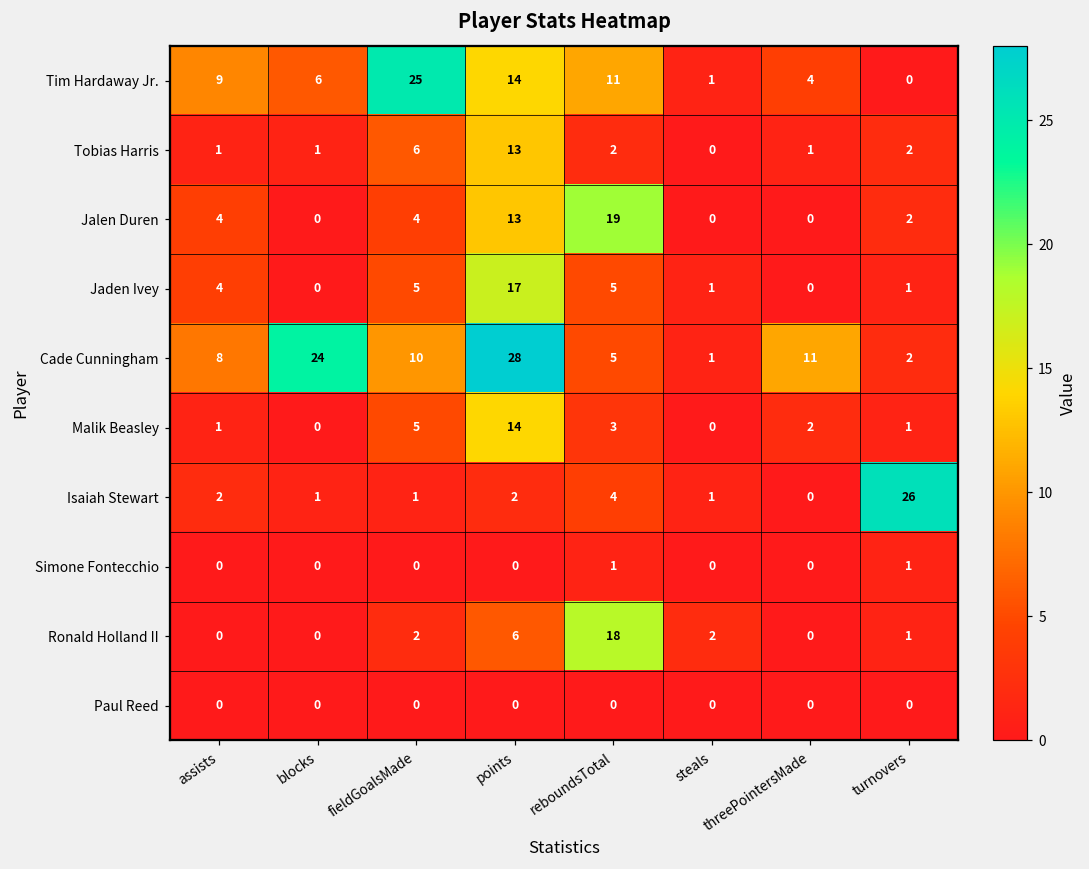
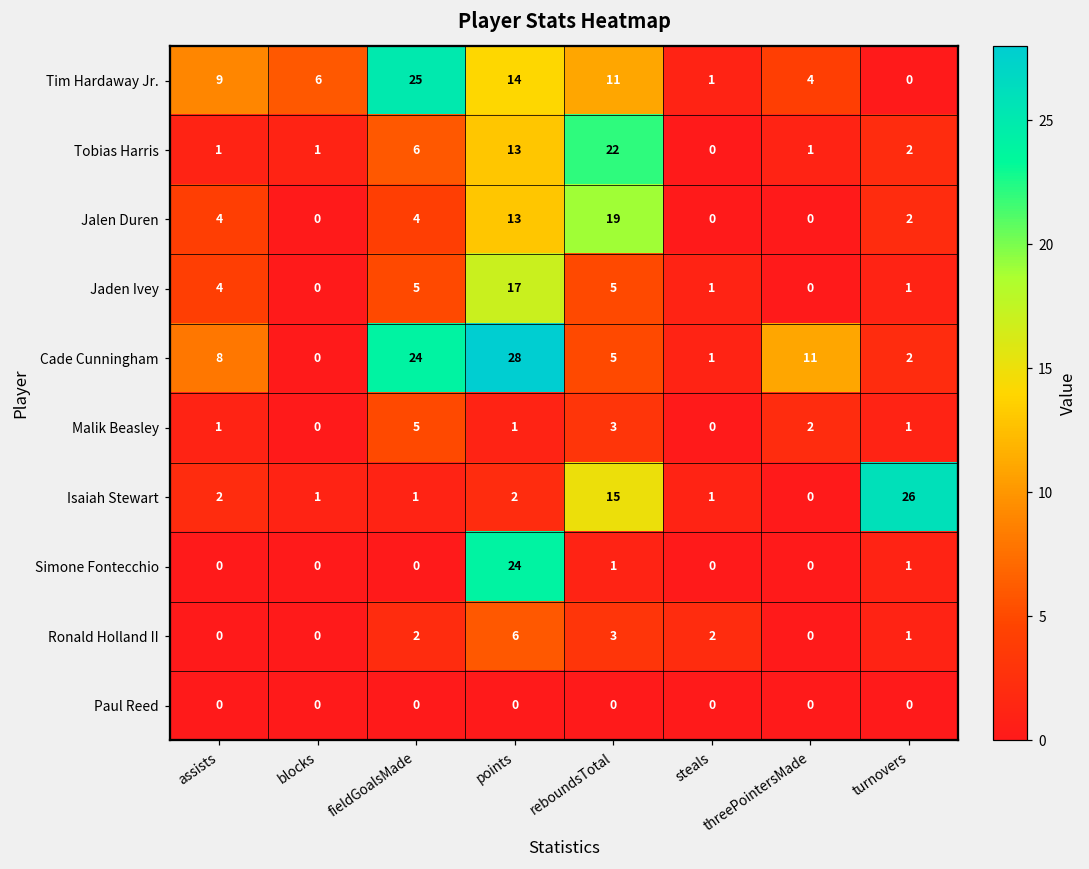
Tobias Harris, reboundsTotal: 2 -> 22
Cade Cunningham, blocks: 24 -> 0
Cade Cunningham, fieldGoalsMade: 10 -> 24
Malik Beasley, points: 14 -> 1
Isaiah Stewart, reboundsTotal: 4 -> 15
Simone Fontecchio, points: 0 -> 24
Ronald Holland II, reboundsTotal: 18 -> 3
